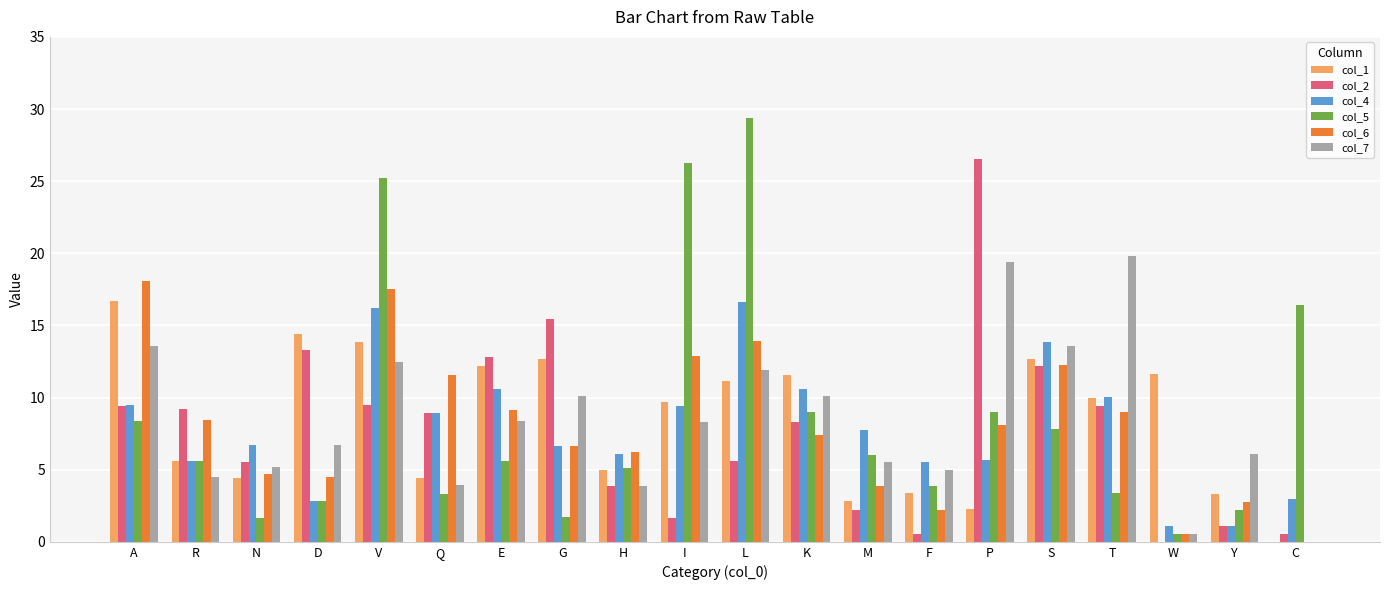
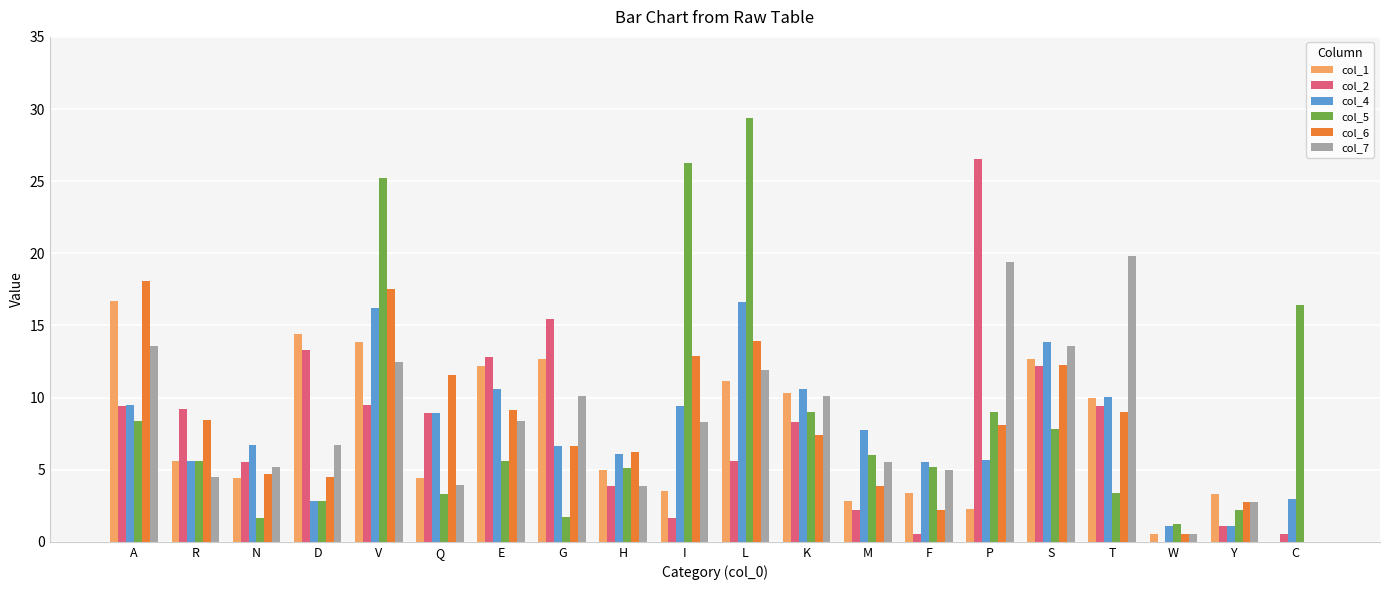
col_1, I: 9.7 -> 3.5
col_1, K: 11.6 -> 10.3
col_5, F: 3.9 -> 5.2
col_1, W: 11.7 -> 0.5
col_5, W: 0.5 -> 1.2
col_7, Y: 6.1 -> 2.8
